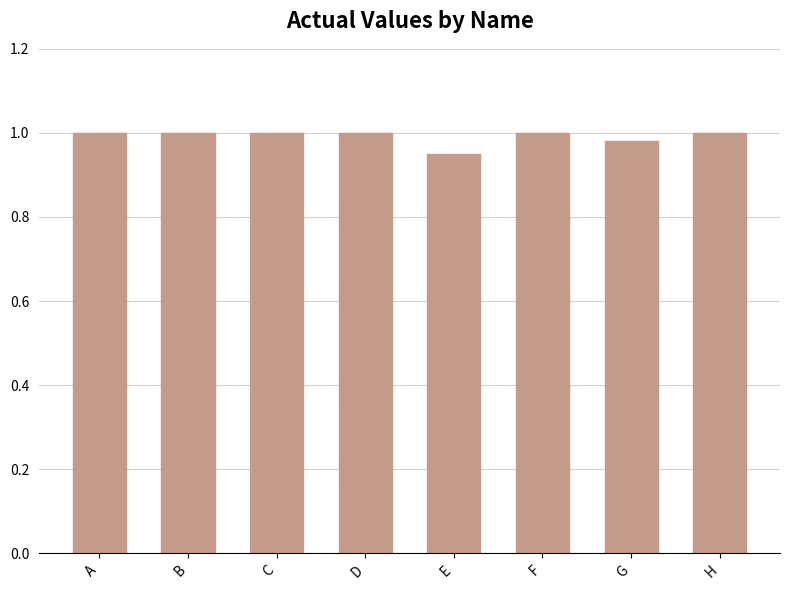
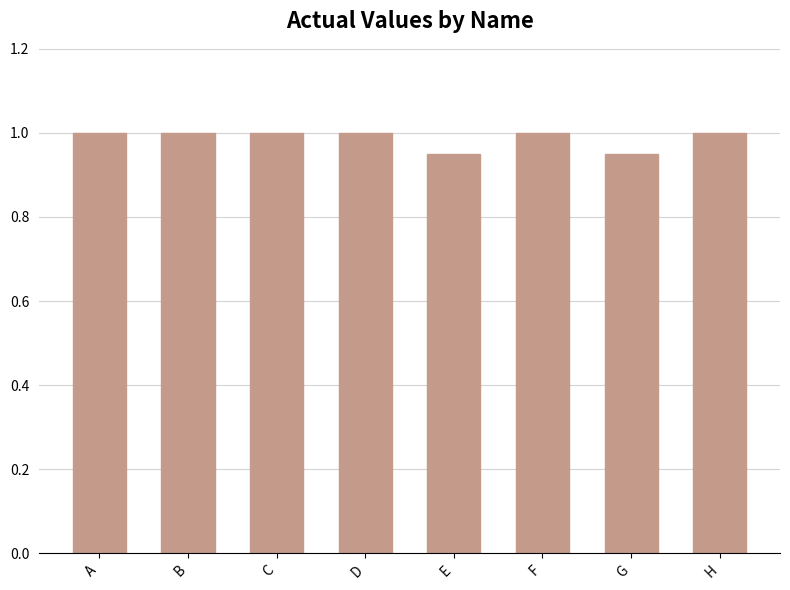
G: 0.98 -> 0.95
